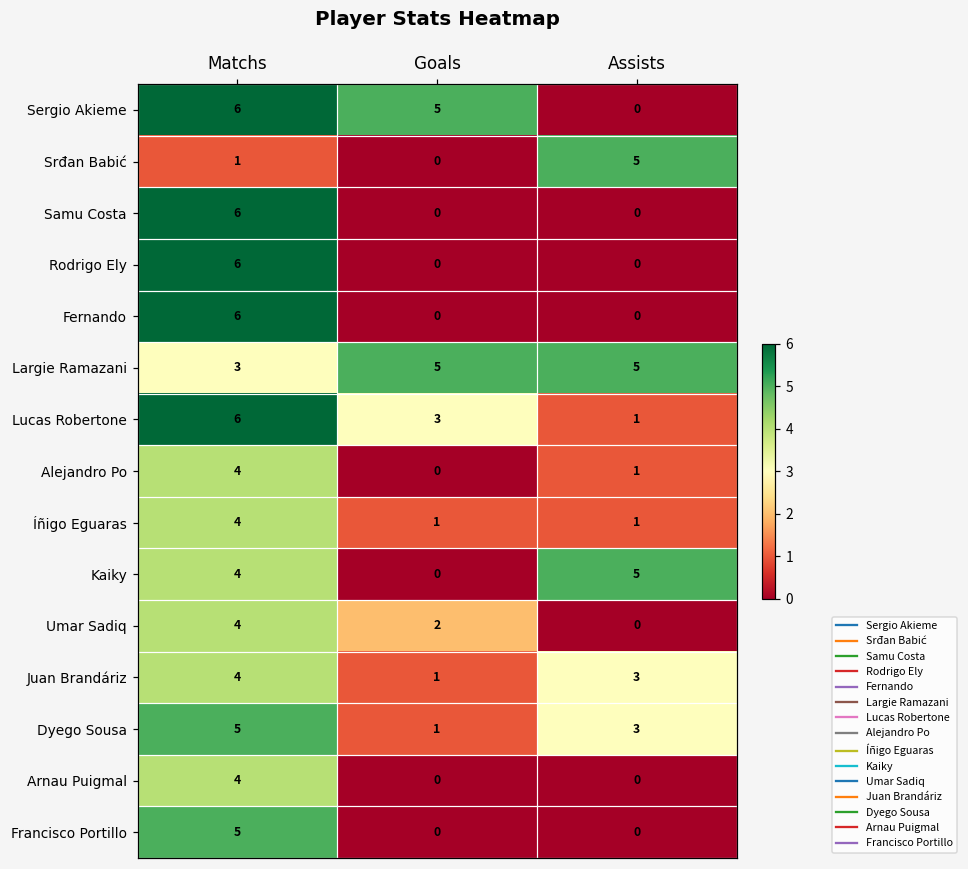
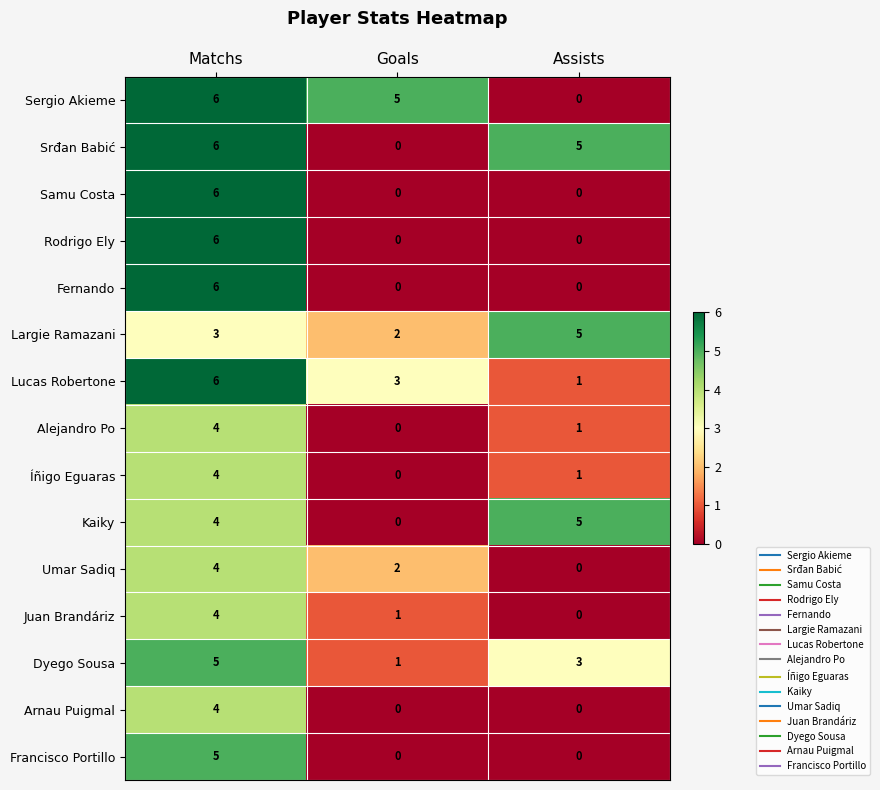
Srđan Babić, Matchs: 1 -> 6
Largie Ramazani, Goals: 5 -> 2
Íñigo Eguaras, Goals: 1 -> 0
Juan Brandáriz, Assists: 3 -> 0
